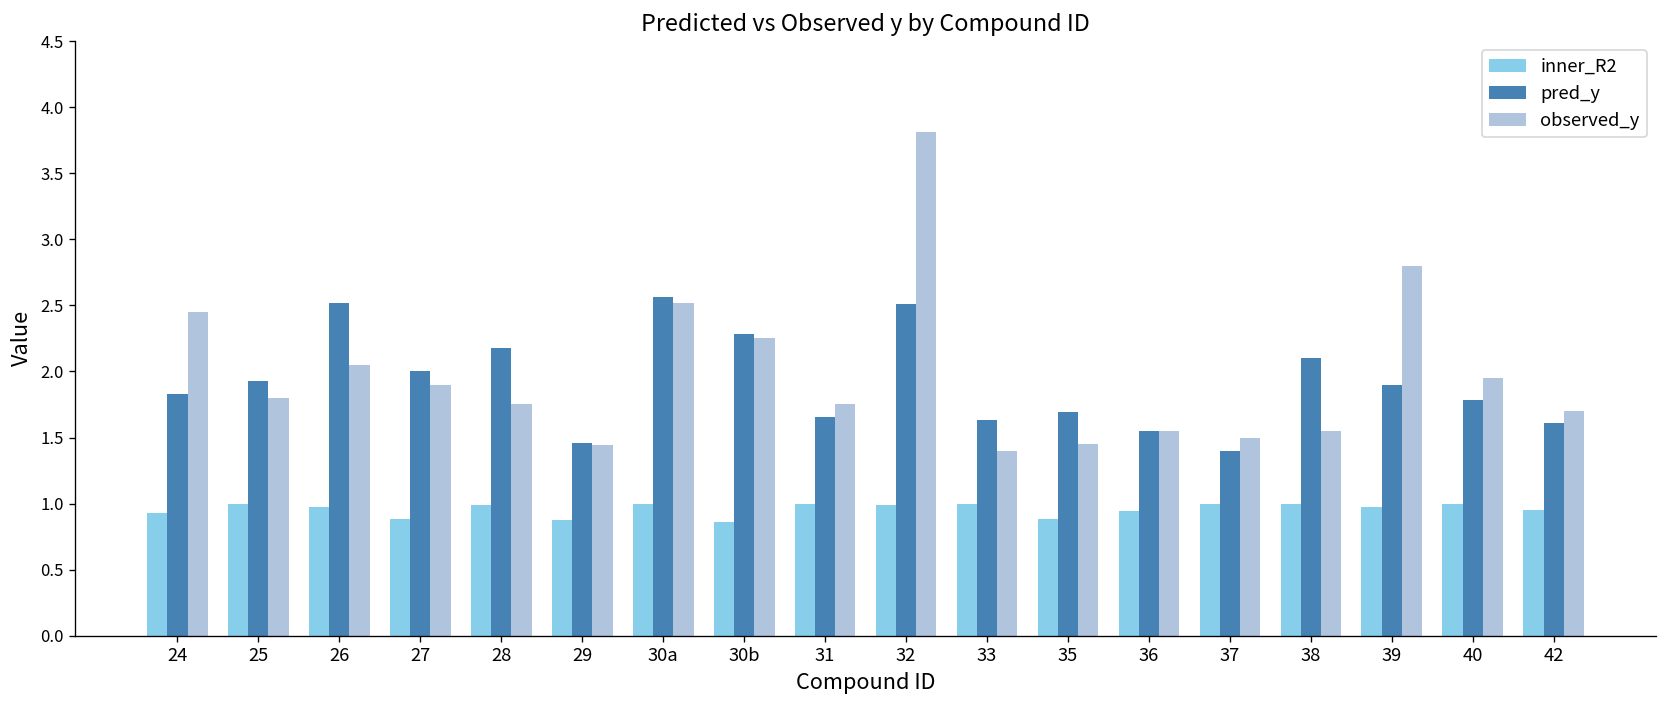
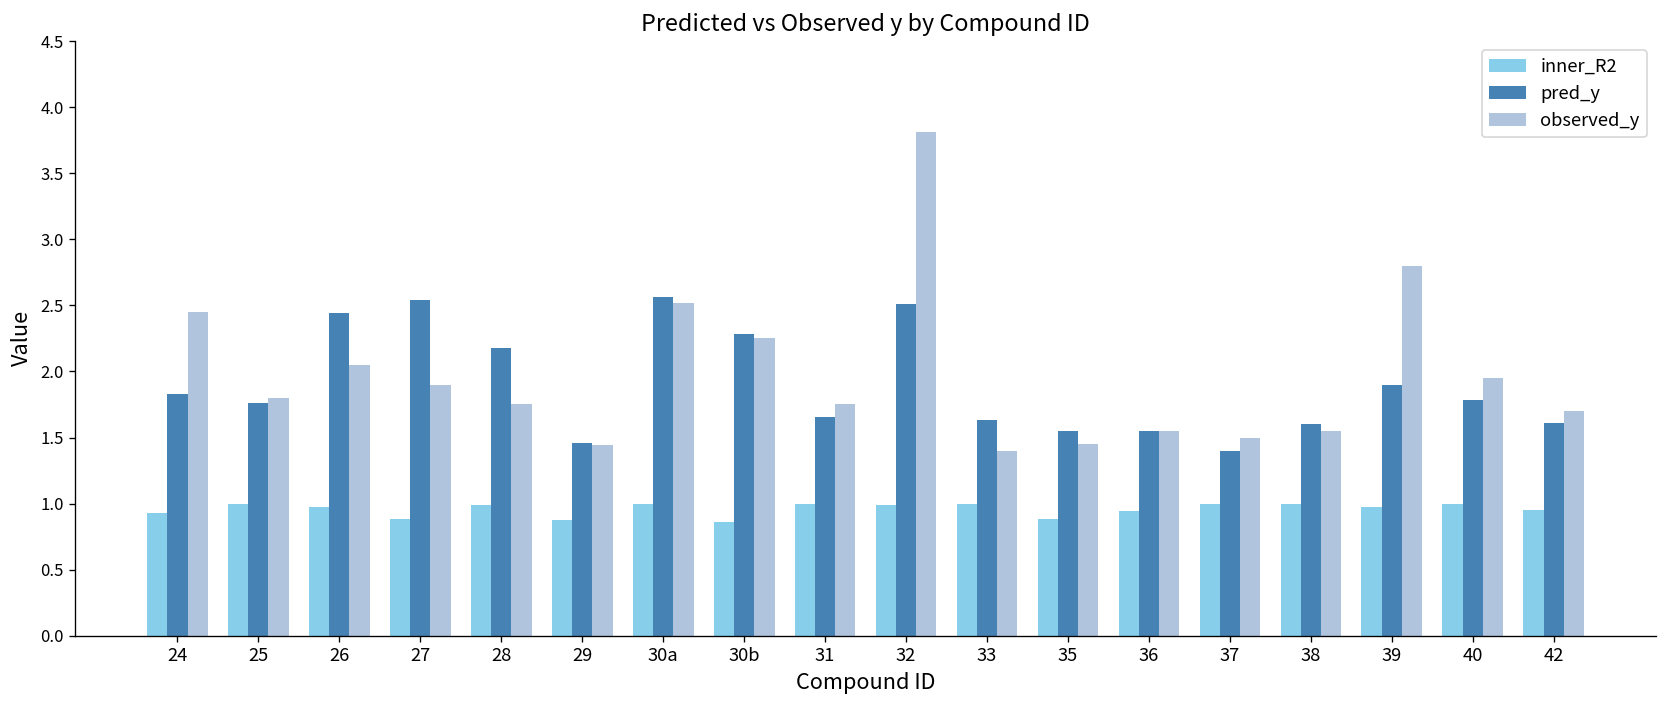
pred_y, 25: 1.92 -> 1.76
pred_y, 26: 2.52 -> 2.44
pred_y, 27: 2.00 -> 2.54
pred_y, 35: 1.69 -> 1.55
pred_y, 38: 2.10 -> 1.60
